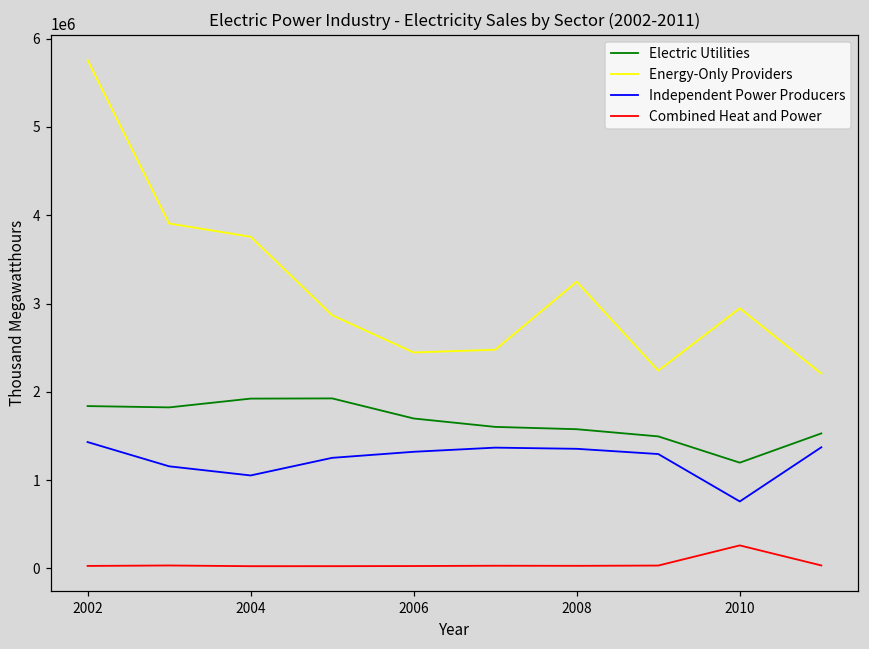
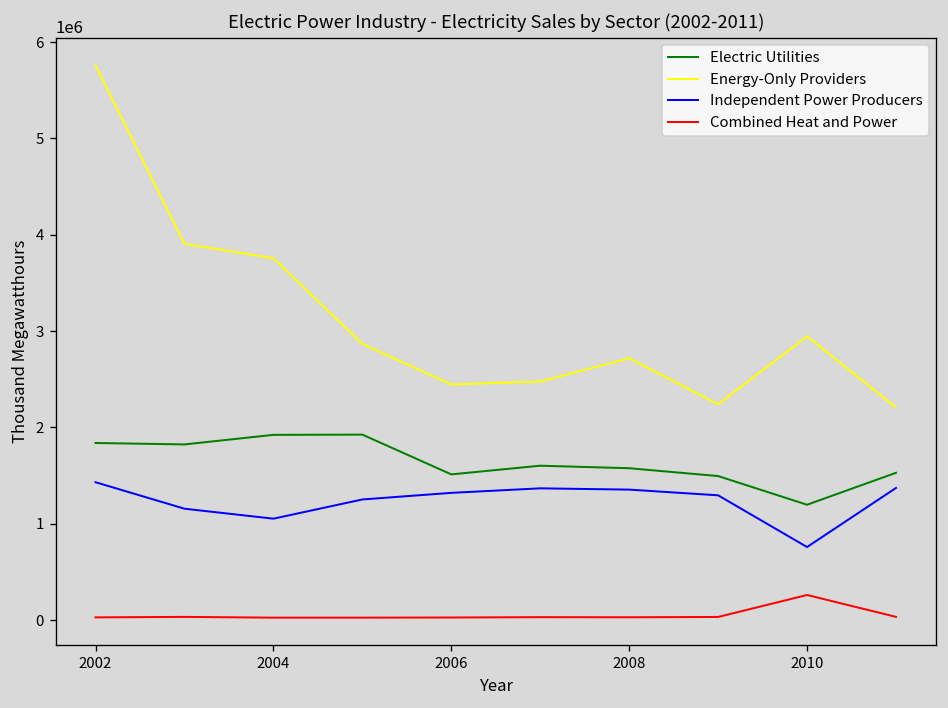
Electric Utilities, 2006: 1700000 -> 1500000
Energy-Only Providers, 2008: 3200000 -> 2700000
